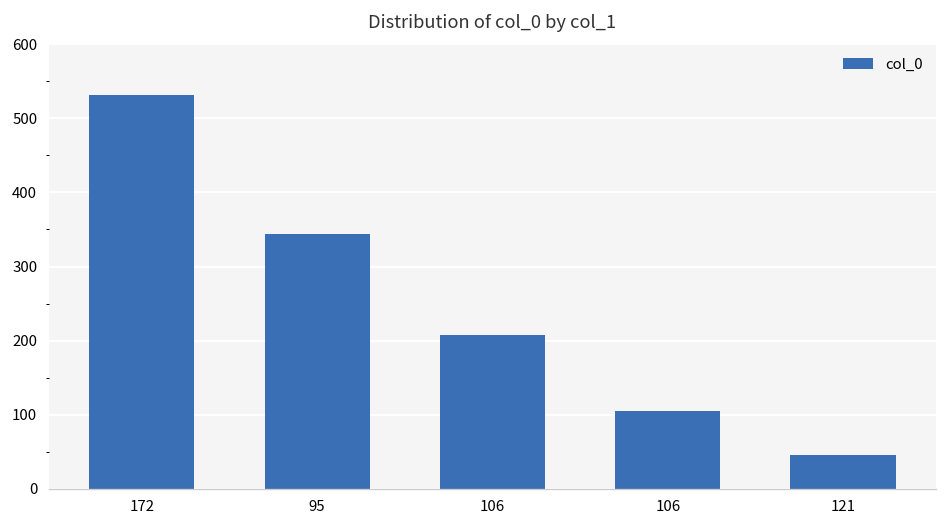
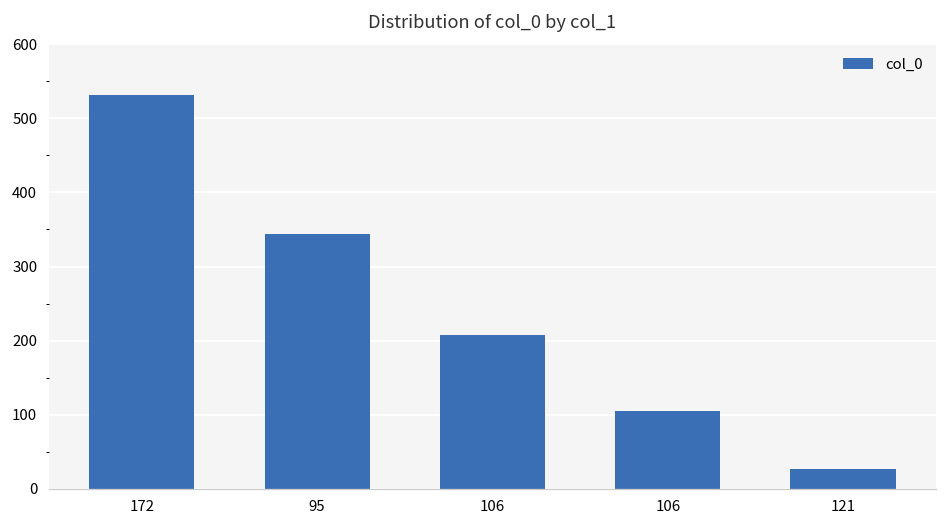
121: 50 -> 30
